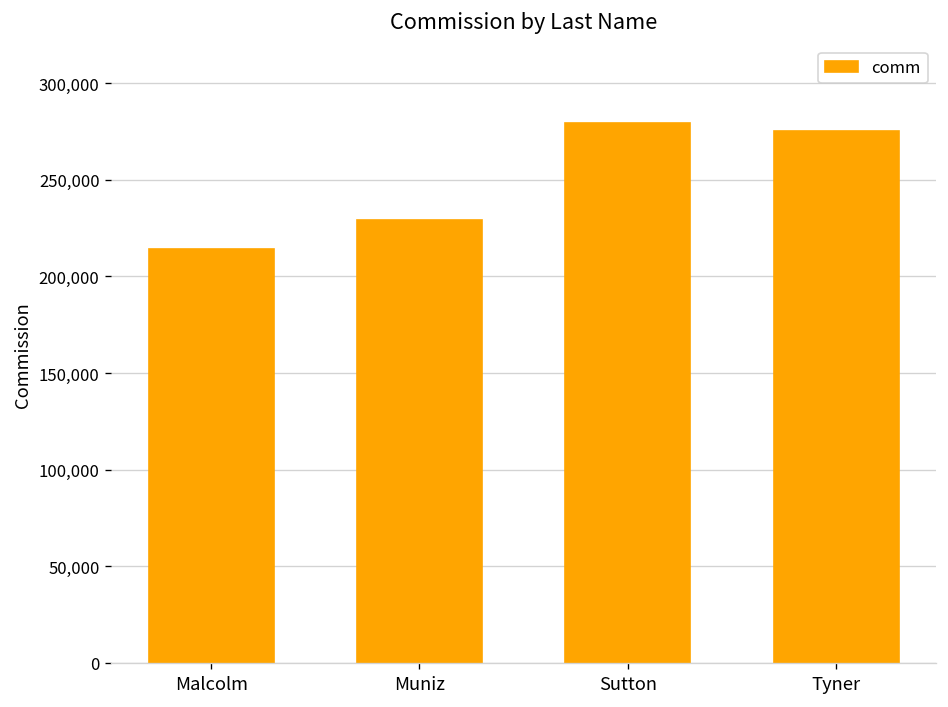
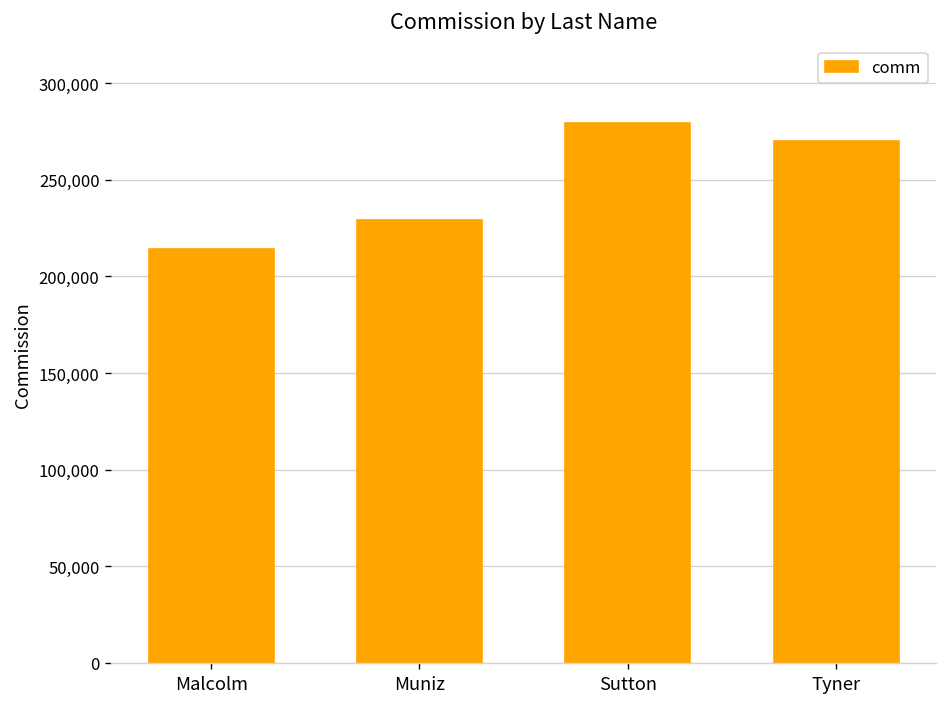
Tyner: 275,000 -> 270,000
